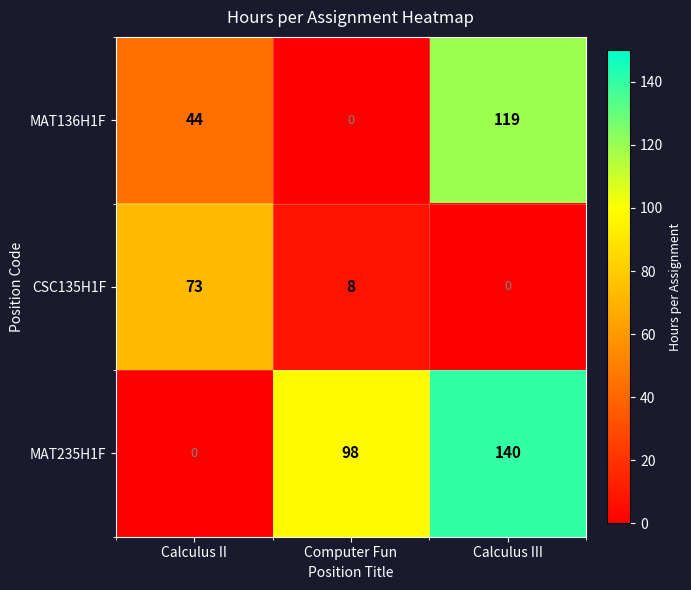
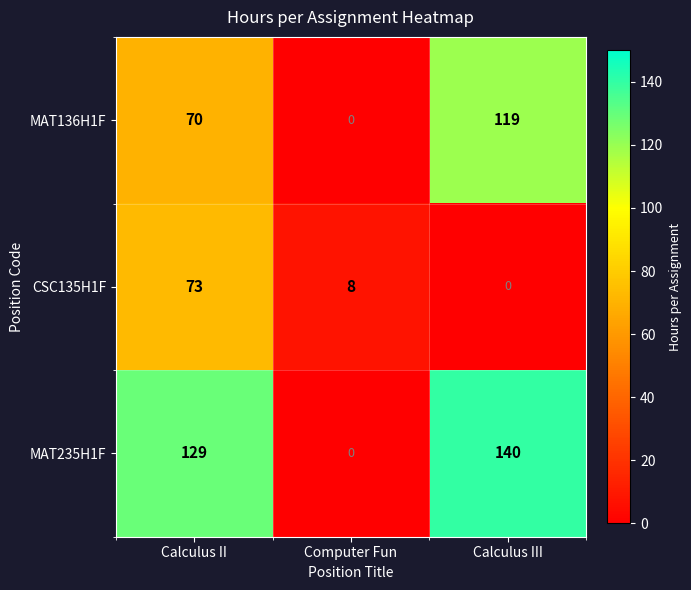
MAT136H1F, Calculus II: 44 -> 70
MAT235H1F, Calculus II: 0 -> 129
MAT235H1F, Computer Fun: 98 -> 0
